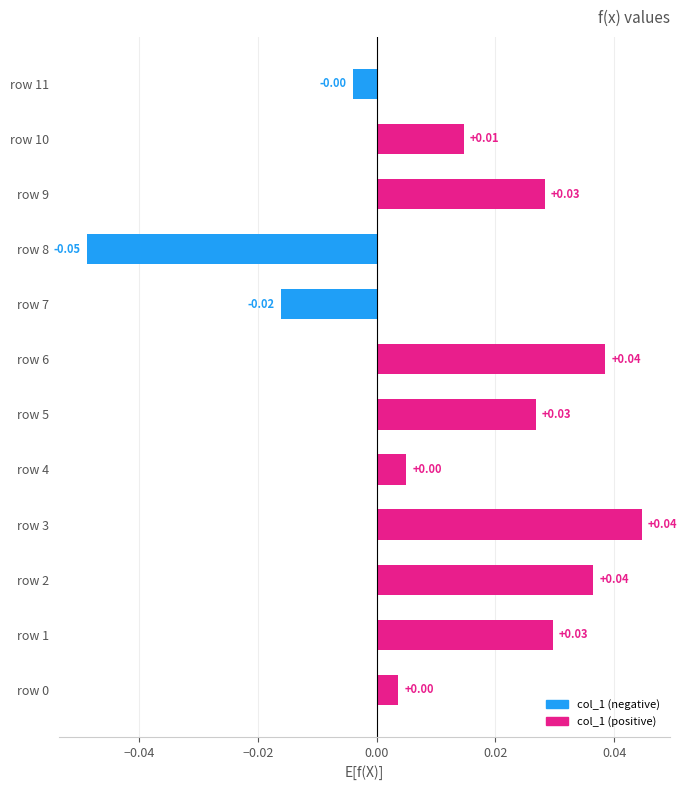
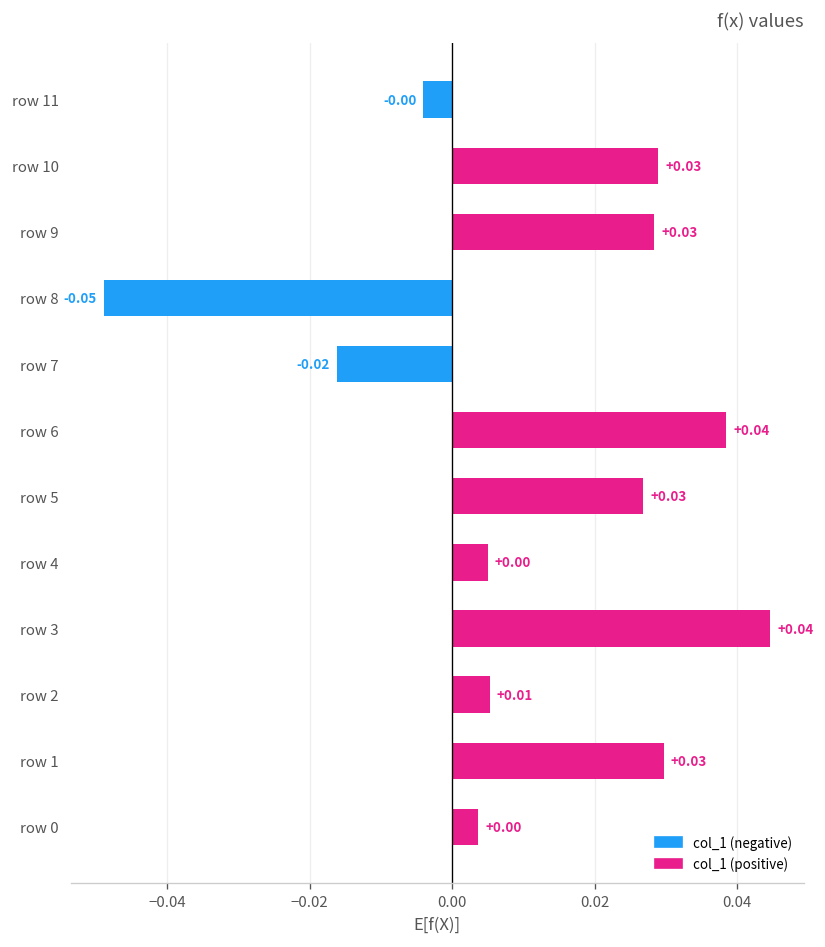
row 10: +0.01 -> +0.03
row 2: +0.04 -> +0.01
